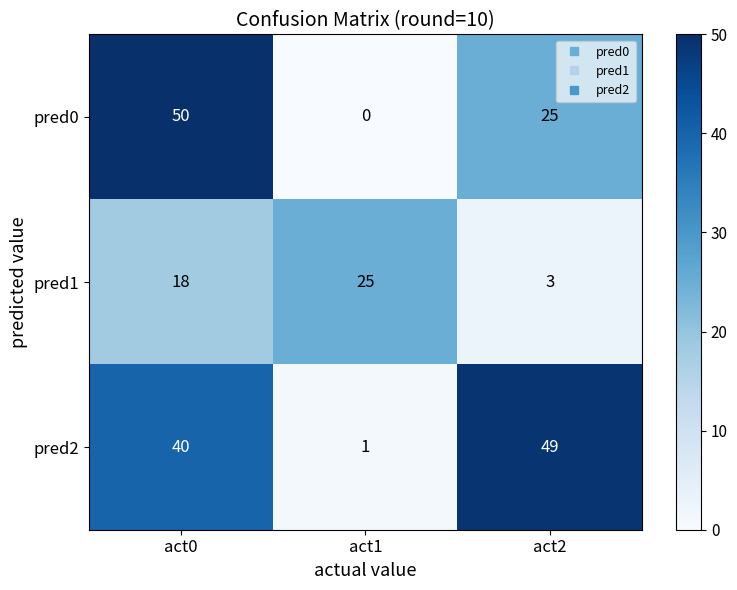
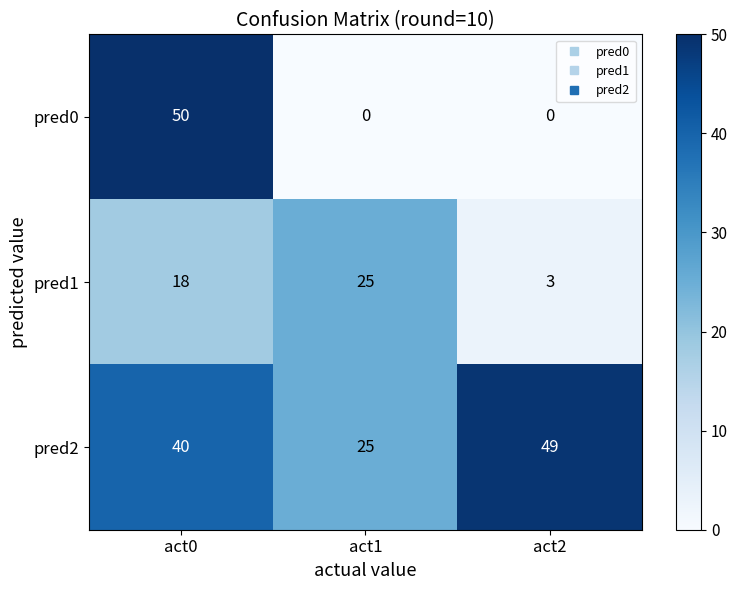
pred0, act2: 25 -> 0
pred2, act1: 1 -> 25
